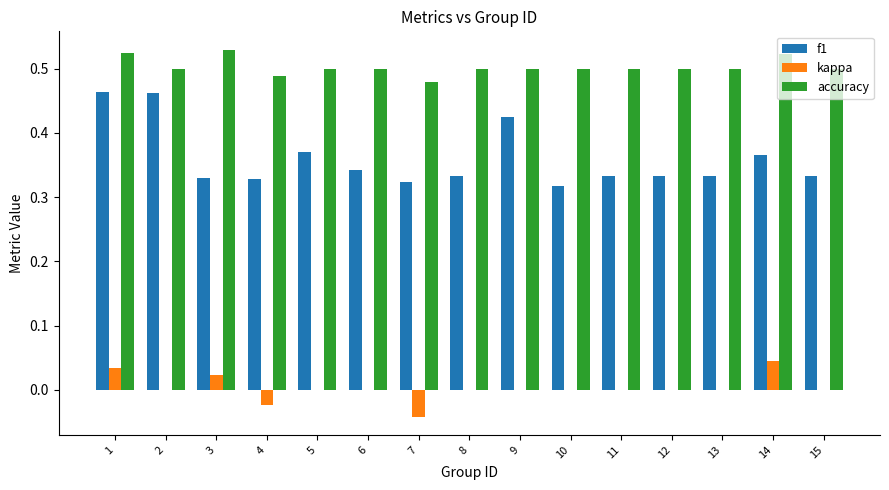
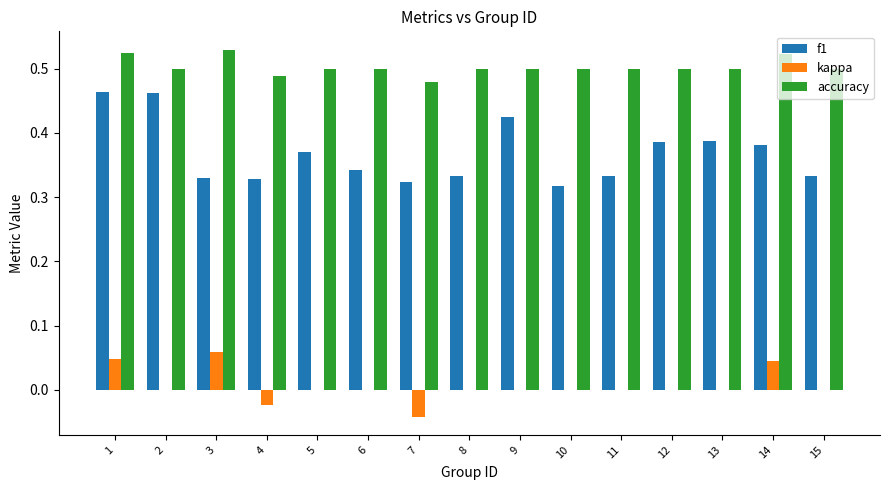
kappa, 1: 0.03 -> 0.05
kappa, 3: 0.02 -> 0.06
f1, 12: 0.33 -> 0.39
f1, 13: 0.33 -> 0.39
f1, 14: 0.37 -> 0.38
